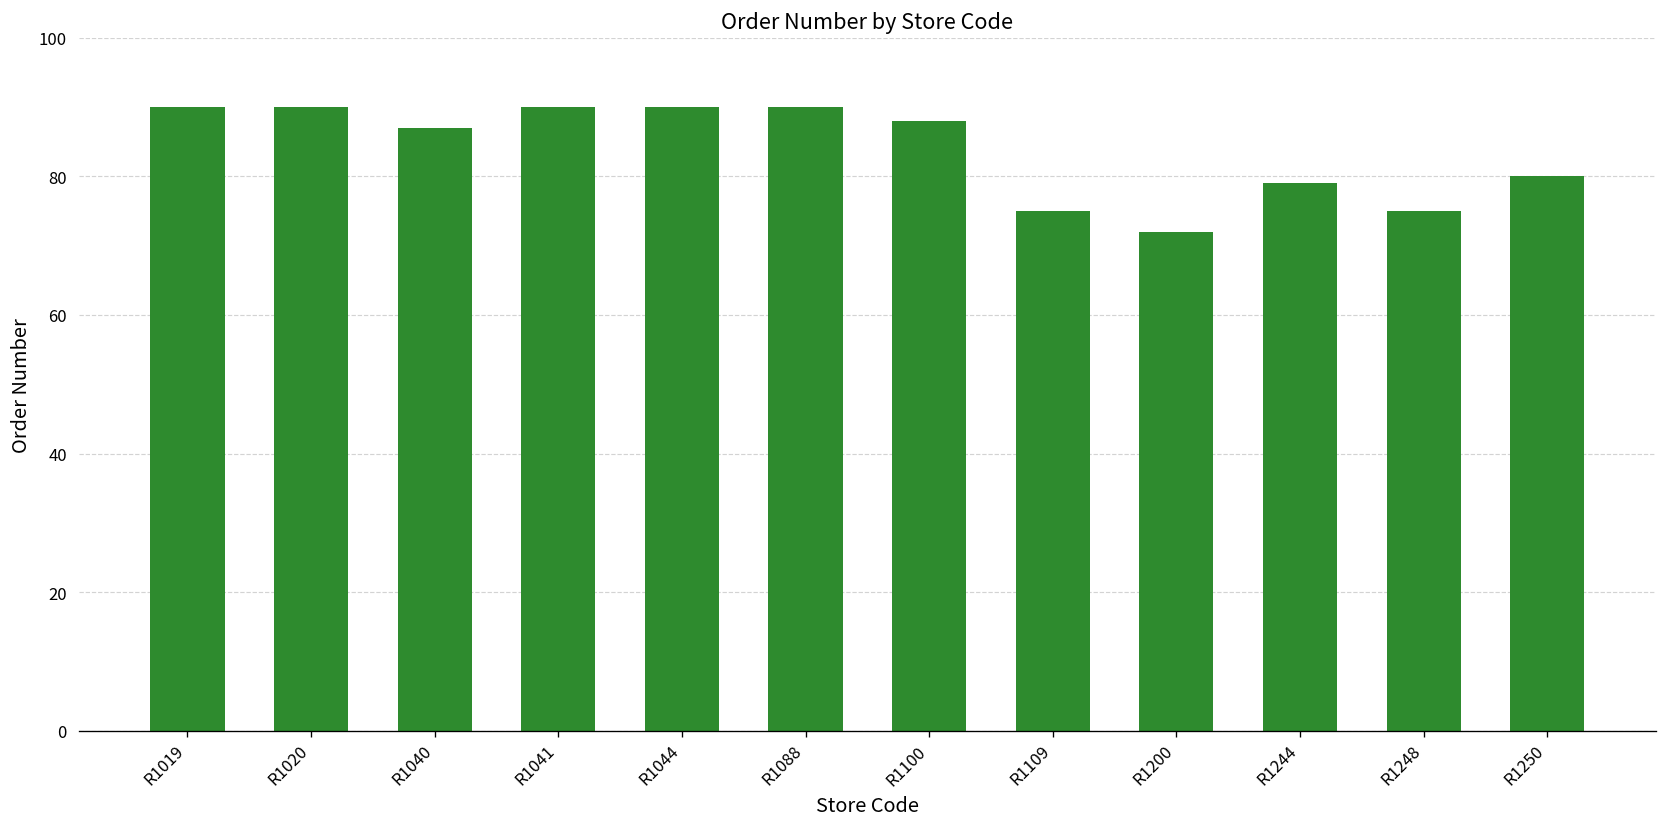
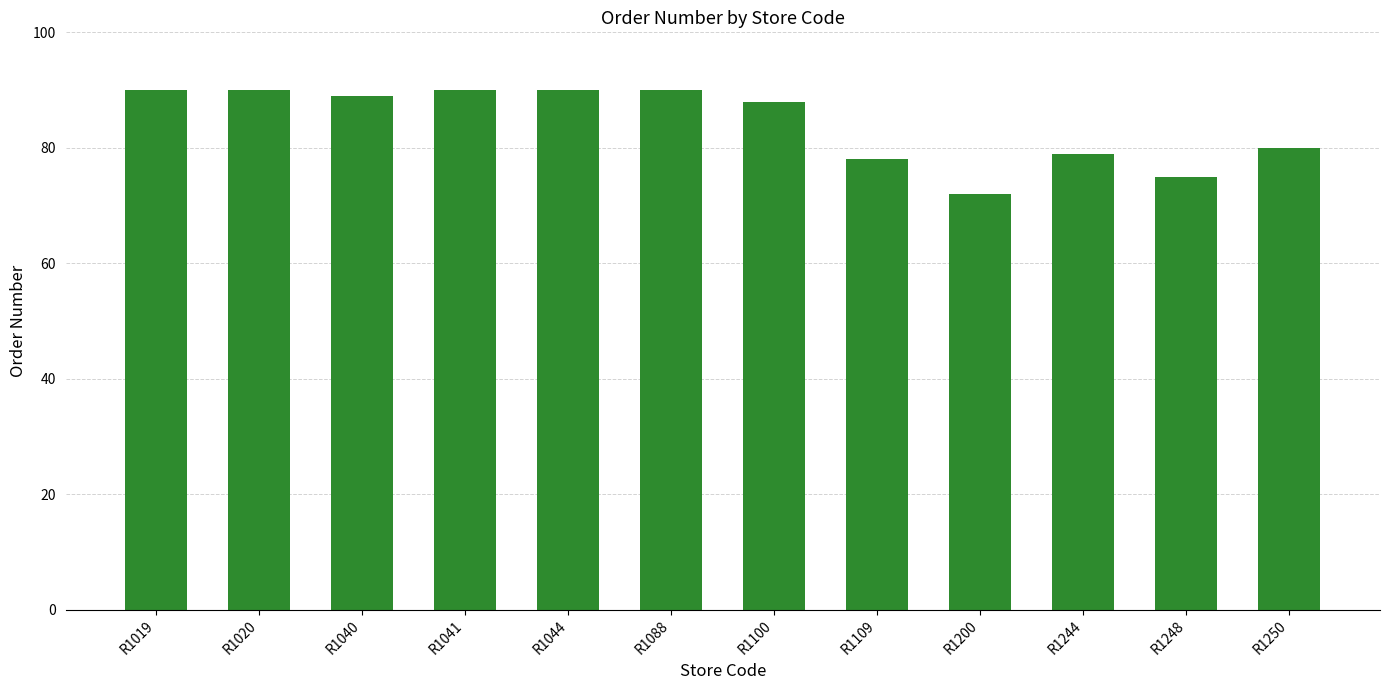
R1040: 87 -> 89
R1109: 75 -> 78
